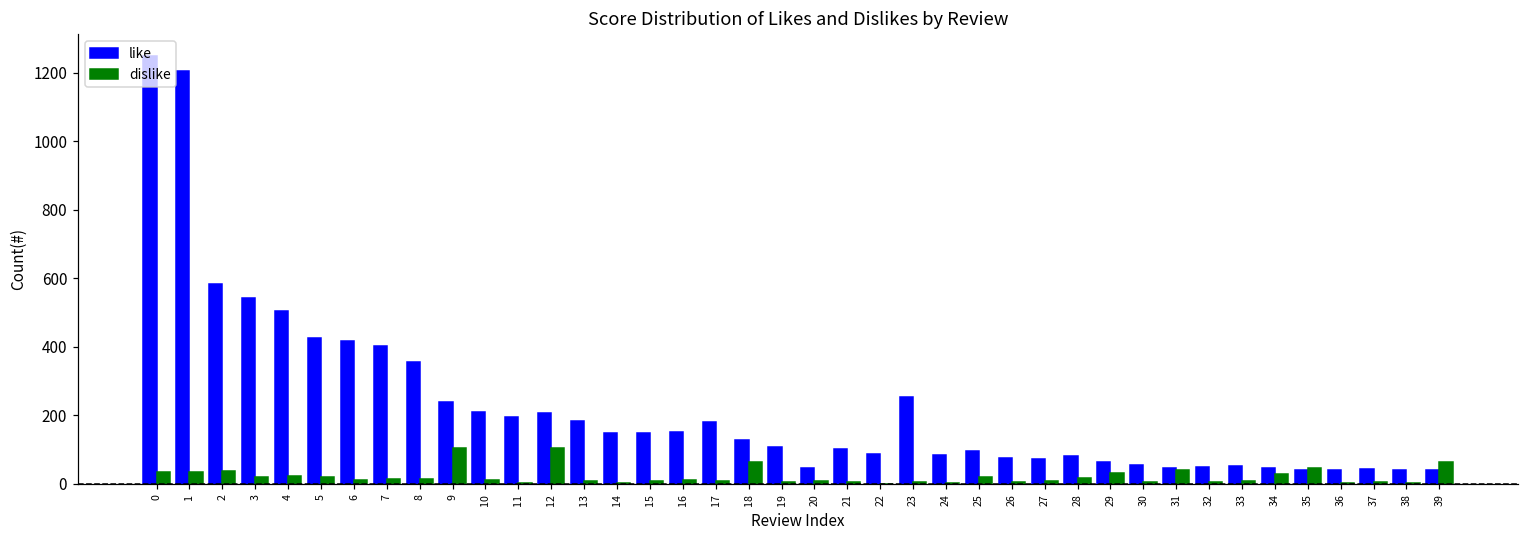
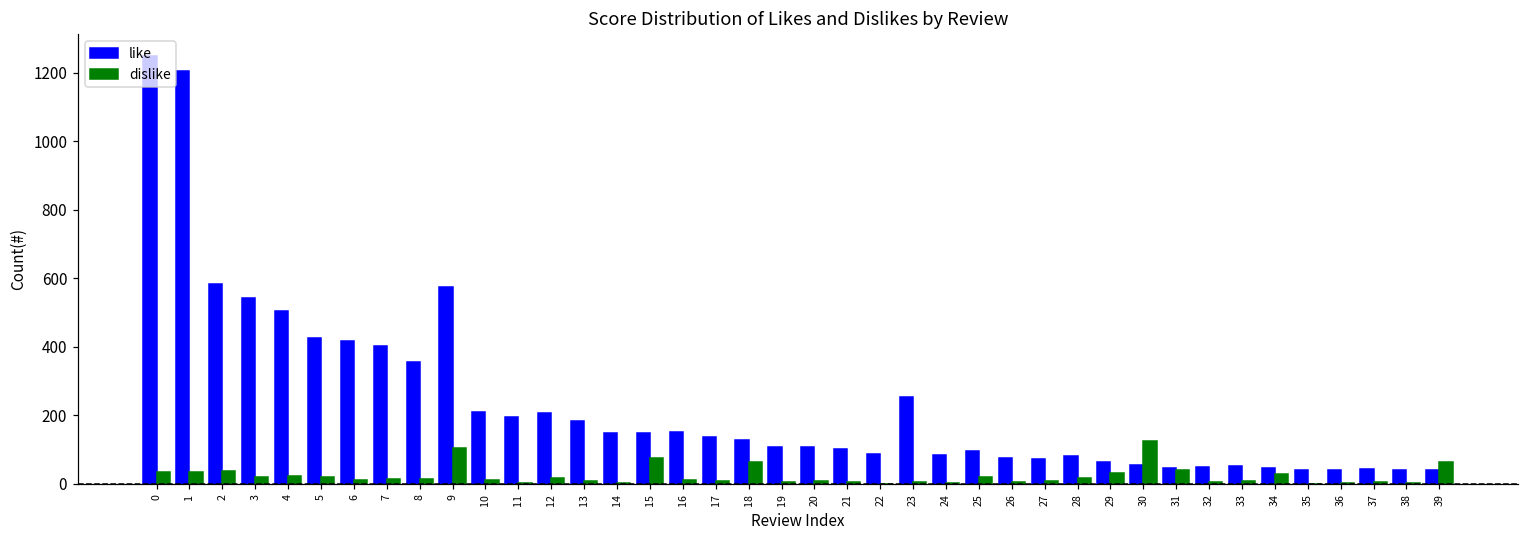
like, 9: 240 -> 580
dislike, 12: 100 -> 20
dislike, 15: 10 -> 80
like, 17: 180 -> 140
like, 20: 50 -> 110
dislike, 30: 10 -> 130
dislike, 35: 50 -> 0
